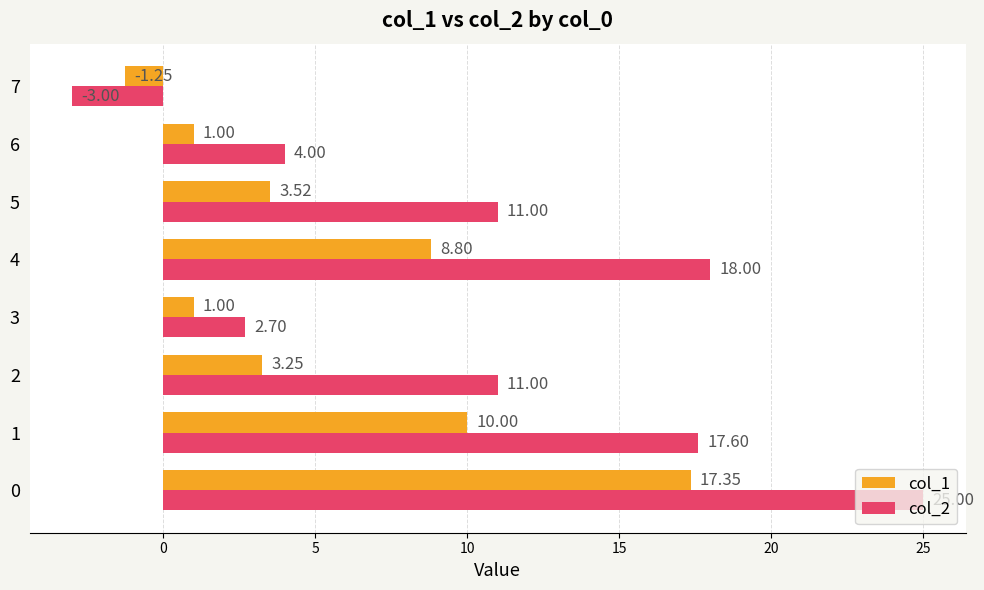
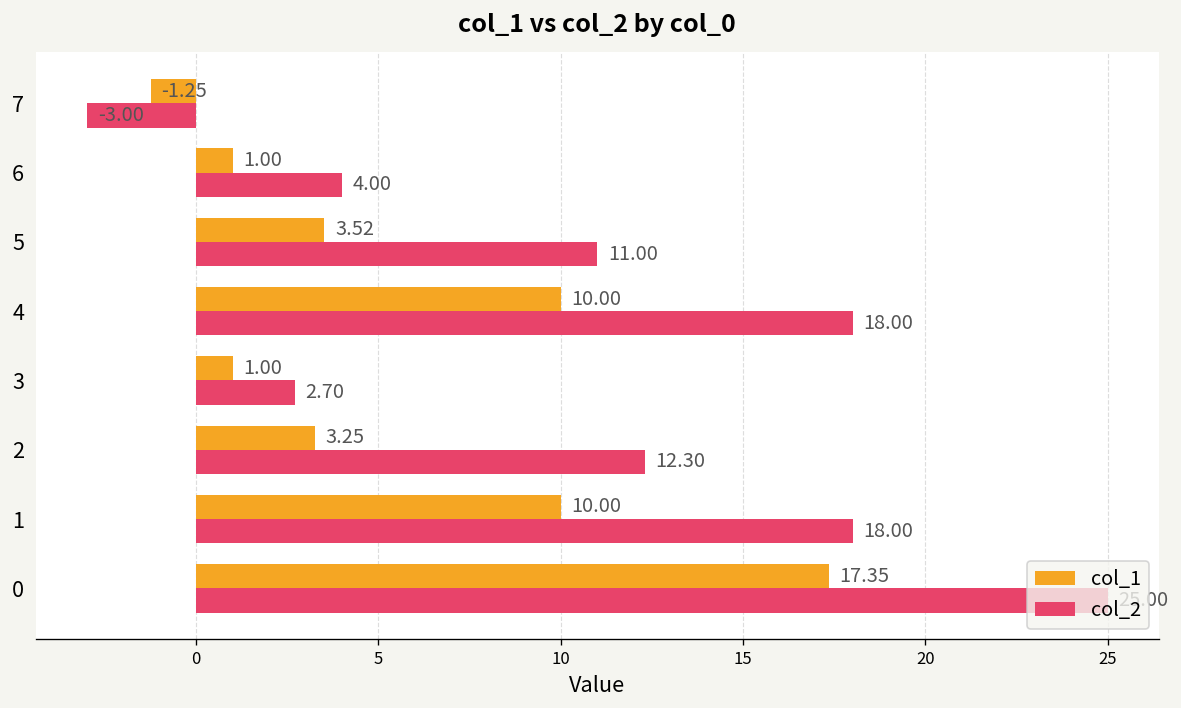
col_1, 4: 8.80 -> 10.00
col_2, 2: 11.00 -> 12.30
col_2, 1: 17.60 -> 18.00
